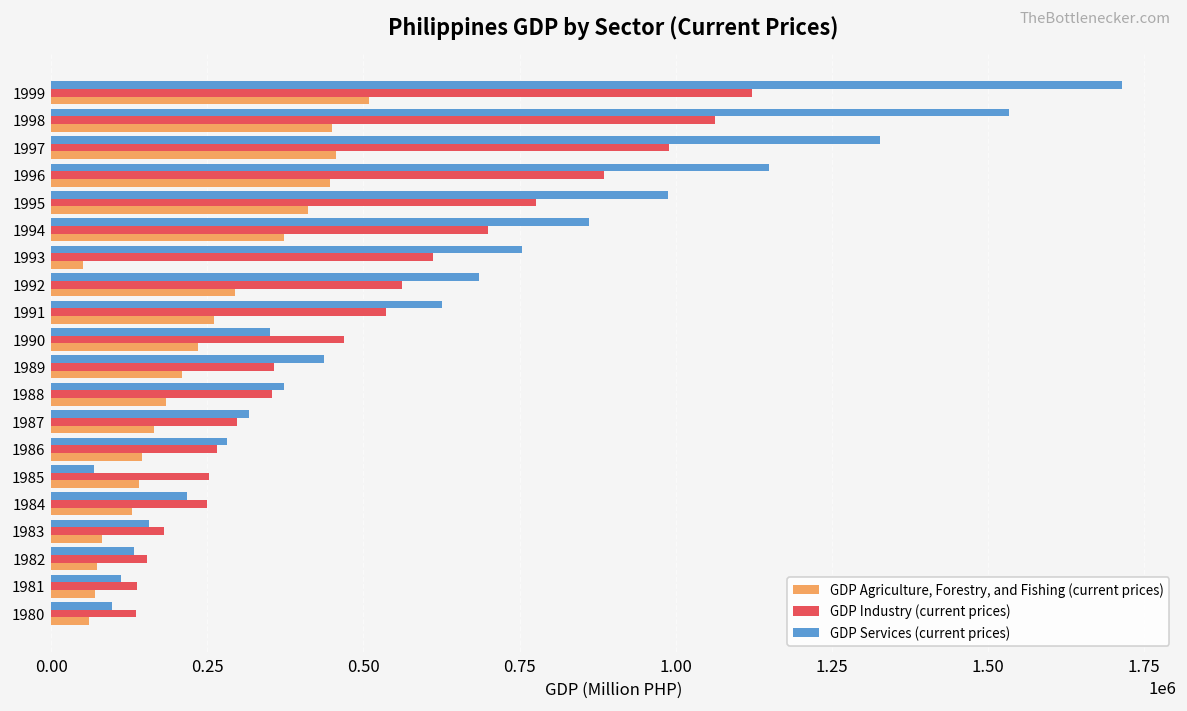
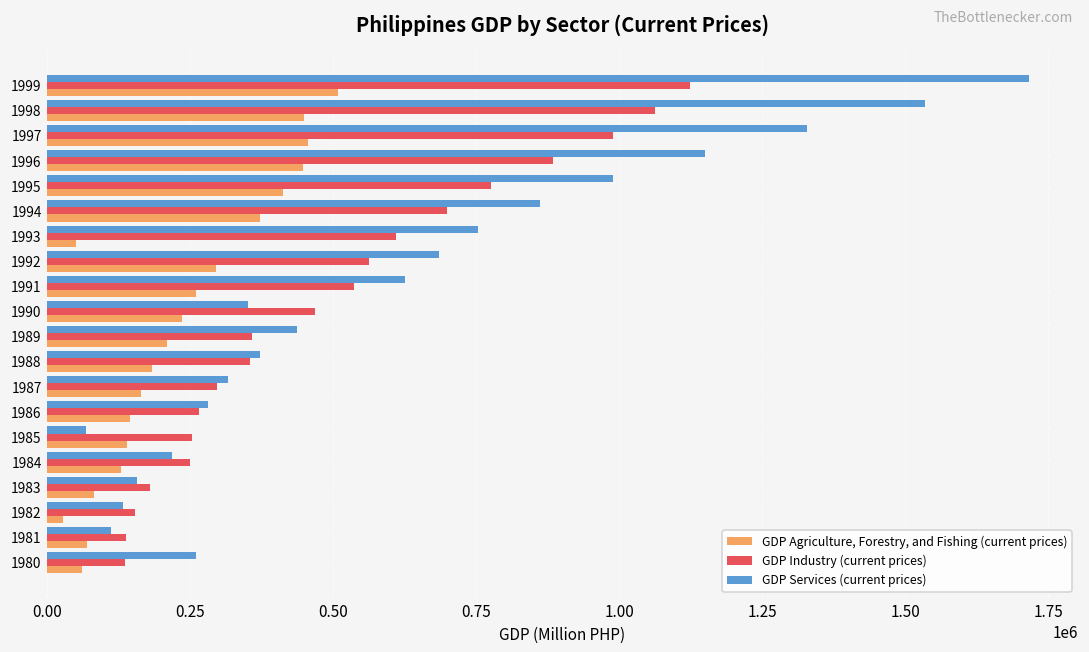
GDP Agriculture, Forestry, and Fishing (current prices), 1982: 70000 -> 30000
GDP Services (current prices), 1980: 100000 -> 260000
